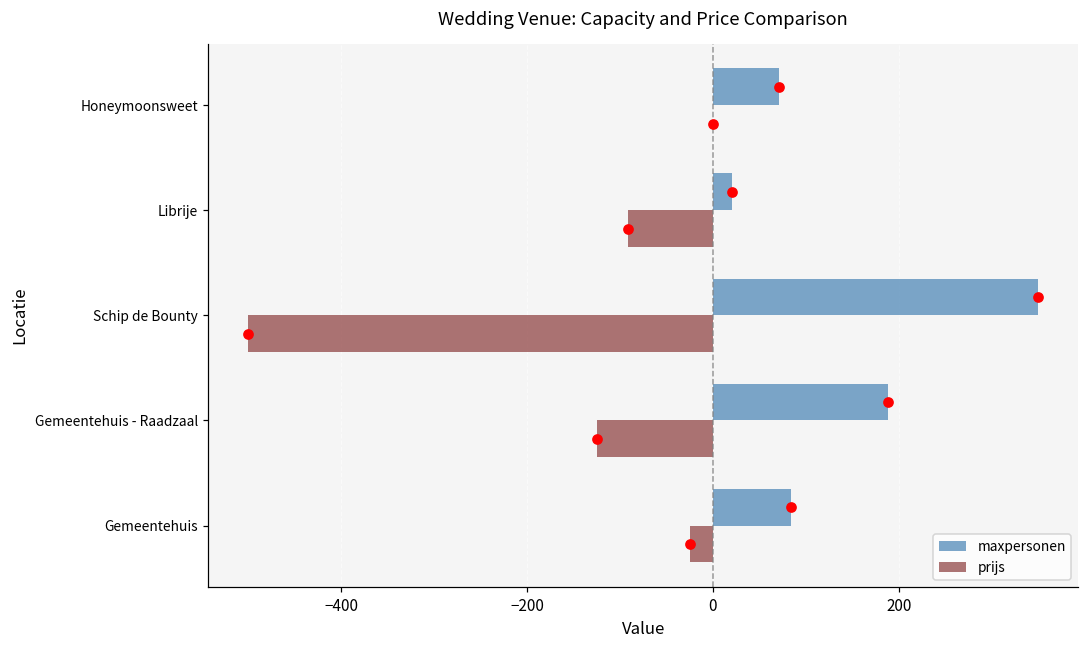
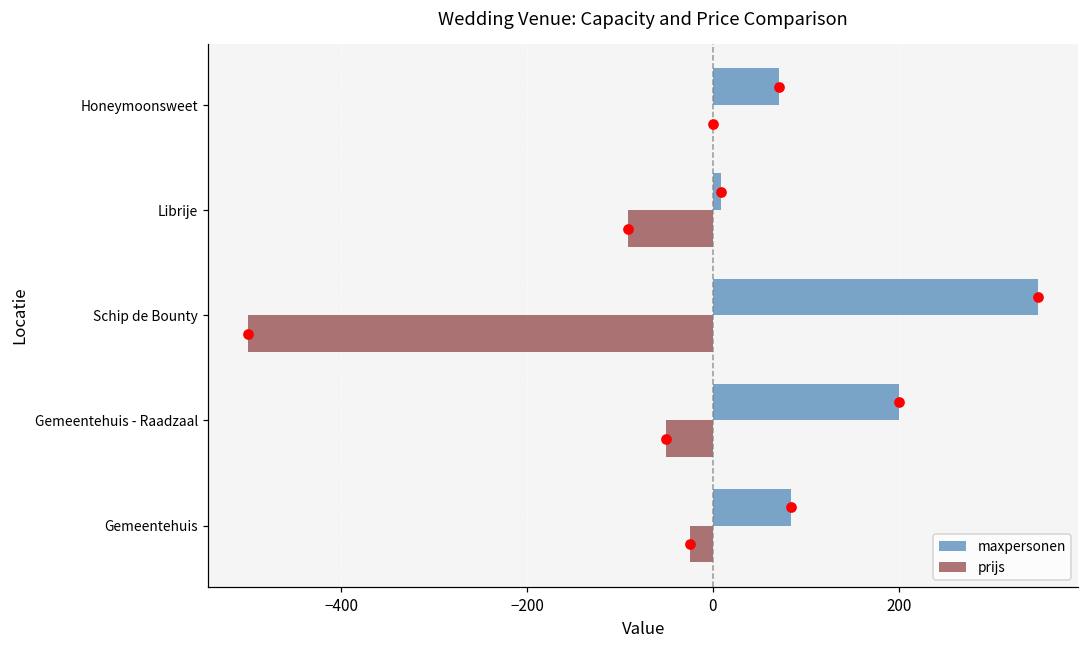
maxpersonen, Librije: 20 -> 10
maxpersonen, Gemeentehuis - Raadzaal: 190 -> 200
prijs, Gemeentehuis - Raadzaal: -130 -> -50
